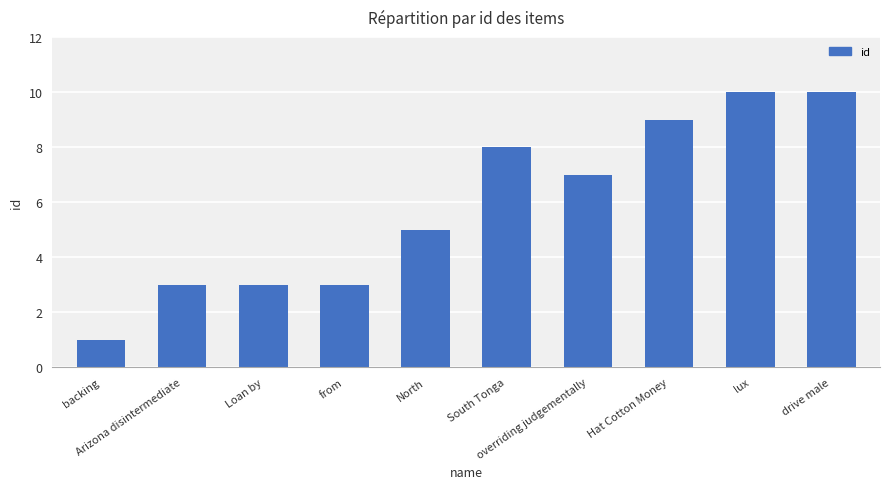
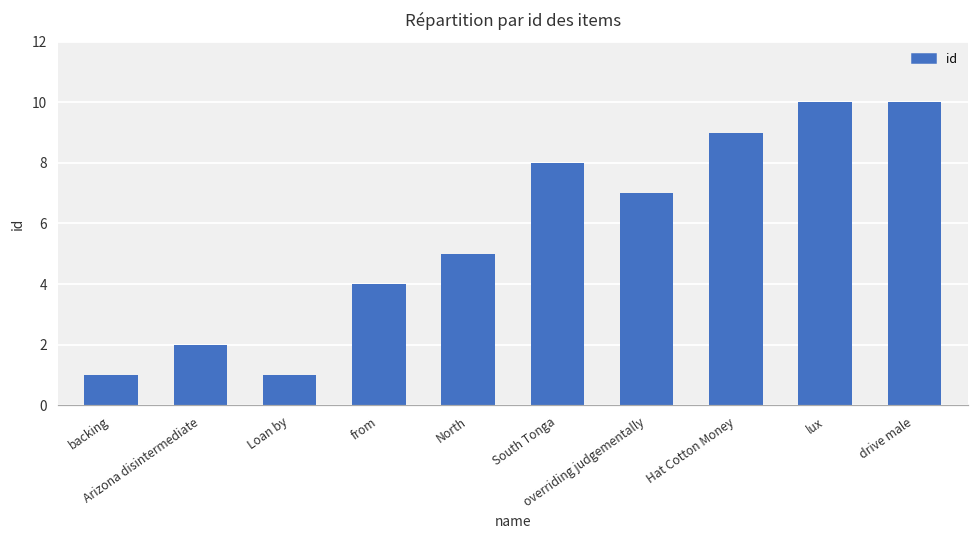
Arizona disintermediate: 3 -> 2
Loan by: 3 -> 1
from: 3 -> 4
